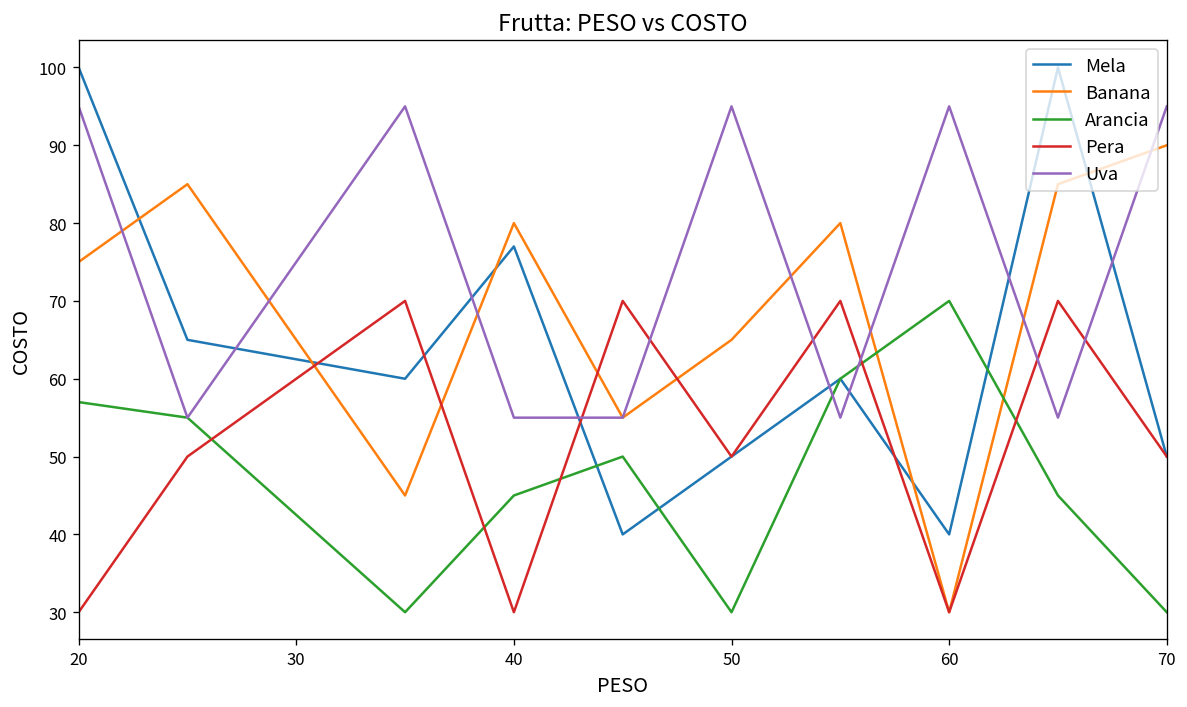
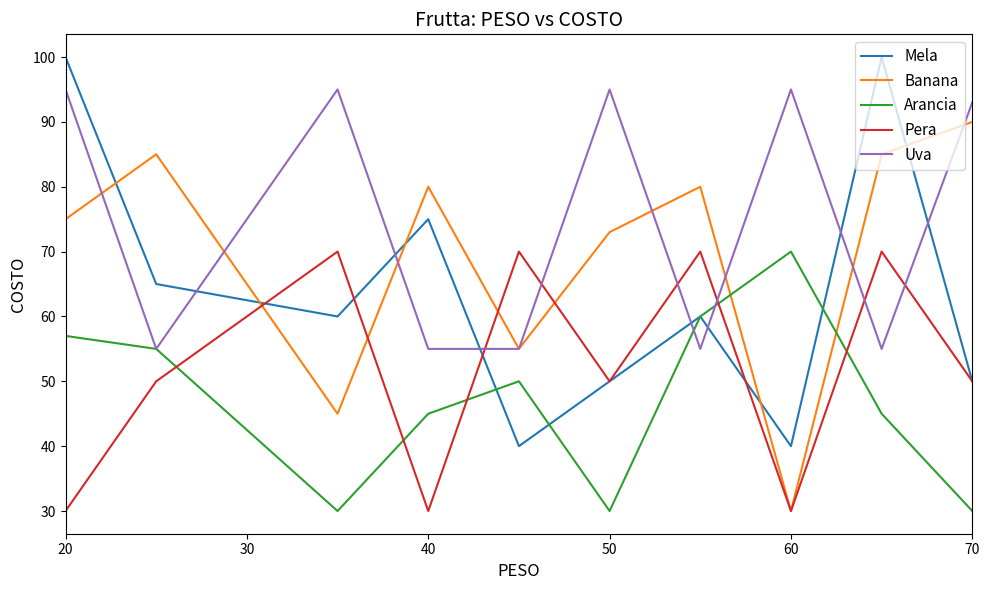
Mela, 40: 77 -> 75
Banana, 50: 65 -> 73
Uva, 70: 95 -> 93
